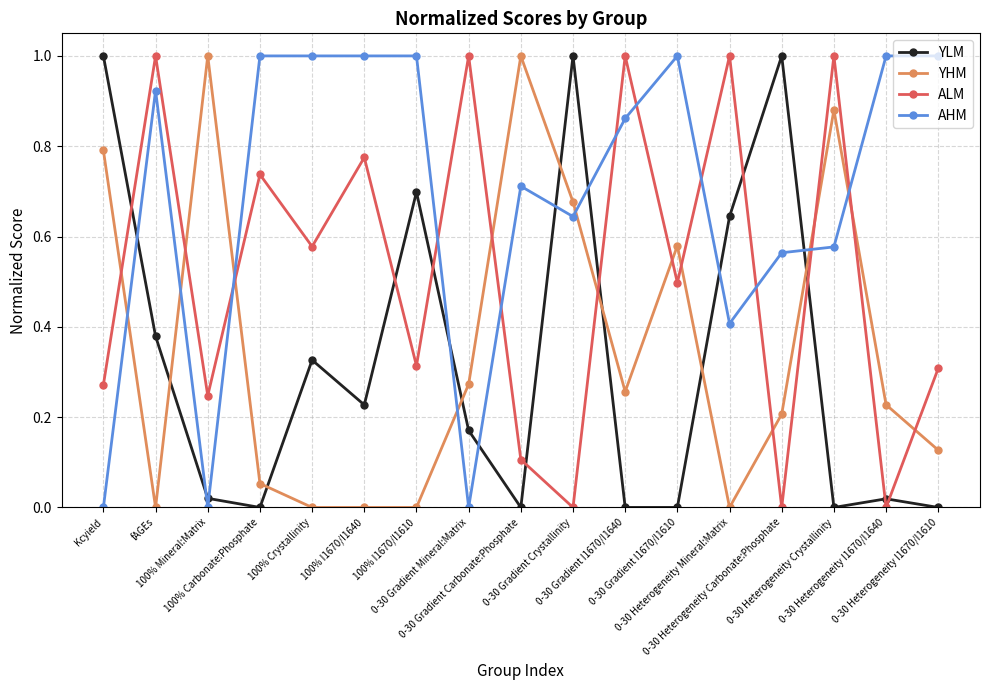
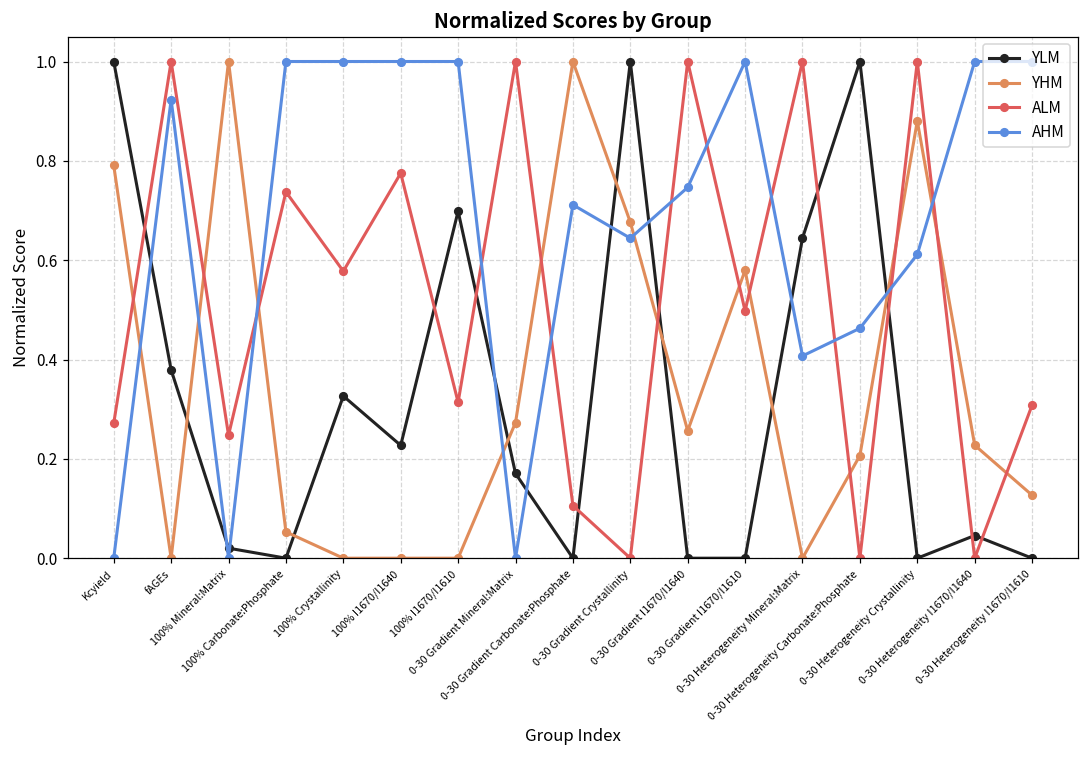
AHM, 0-30 Gradient I1670/I1640: 0.86 -> 0.75
AHM, 0-30 Heterogeneity Carbonate:Phosphate: 0.56 -> 0.46
AHM, 0-30 Heterogeneity Crystallinity: 0.58 -> 0.61
YLM, 0-30 Heterogeneity I1670/I1640: 0.02 -> 0.05
